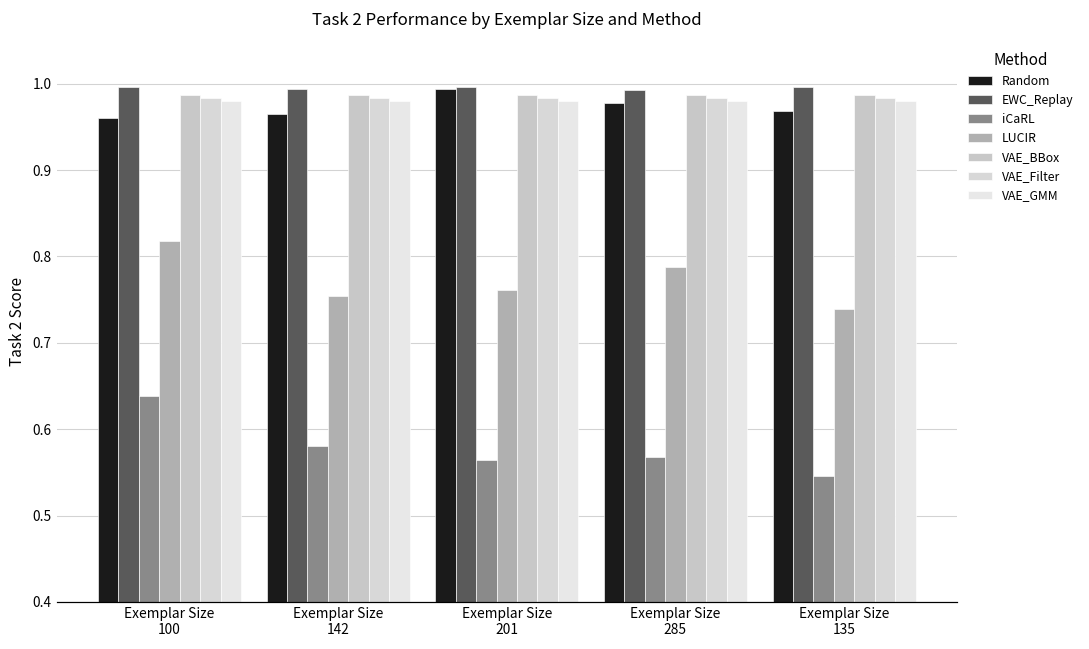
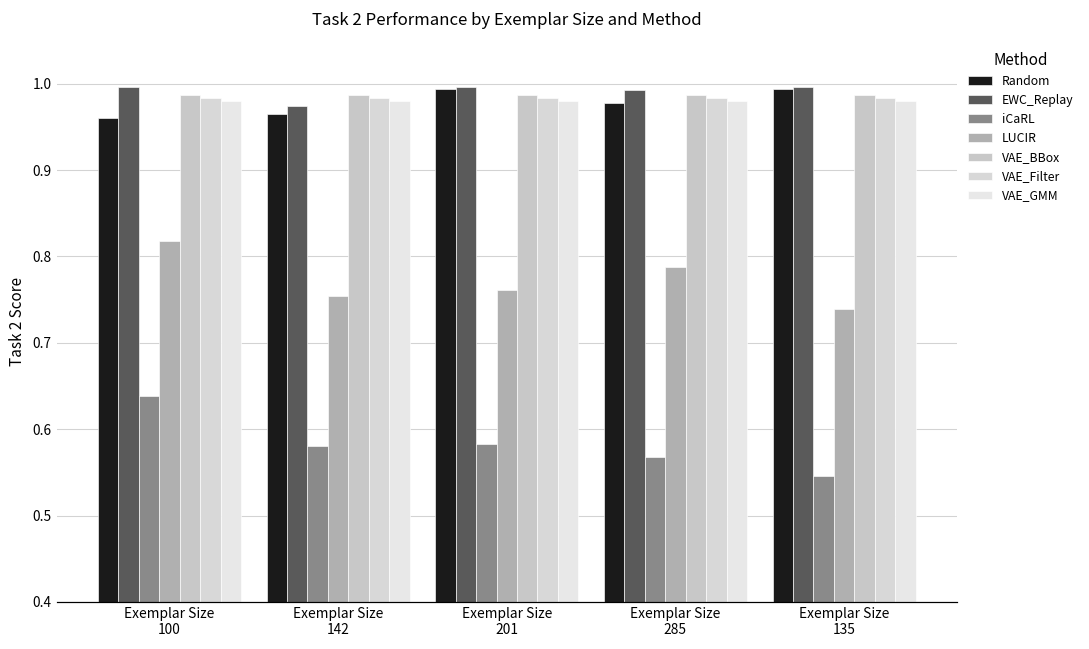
EWC_Replay, Exemplar Size 142: 0.99 -> 0.97
iCaRL, Exemplar Size 201: 0.56 -> 0.58
Random, Exemplar Size 135: 0.97 -> 0.99
